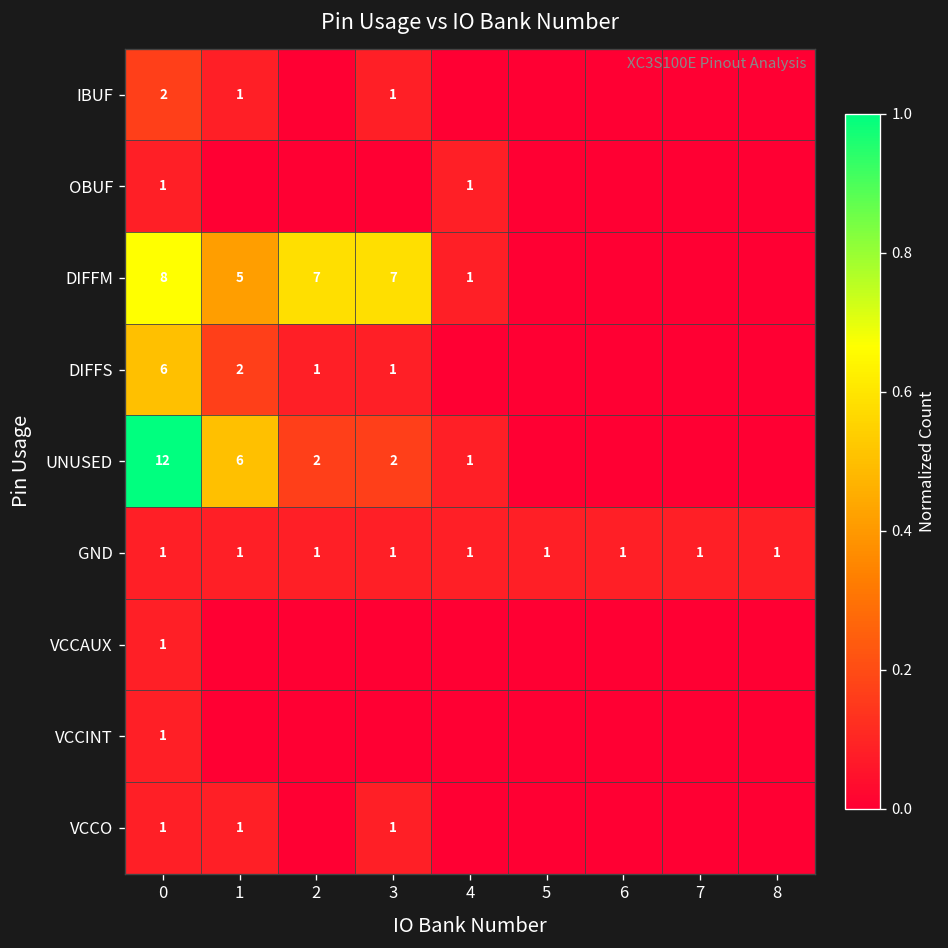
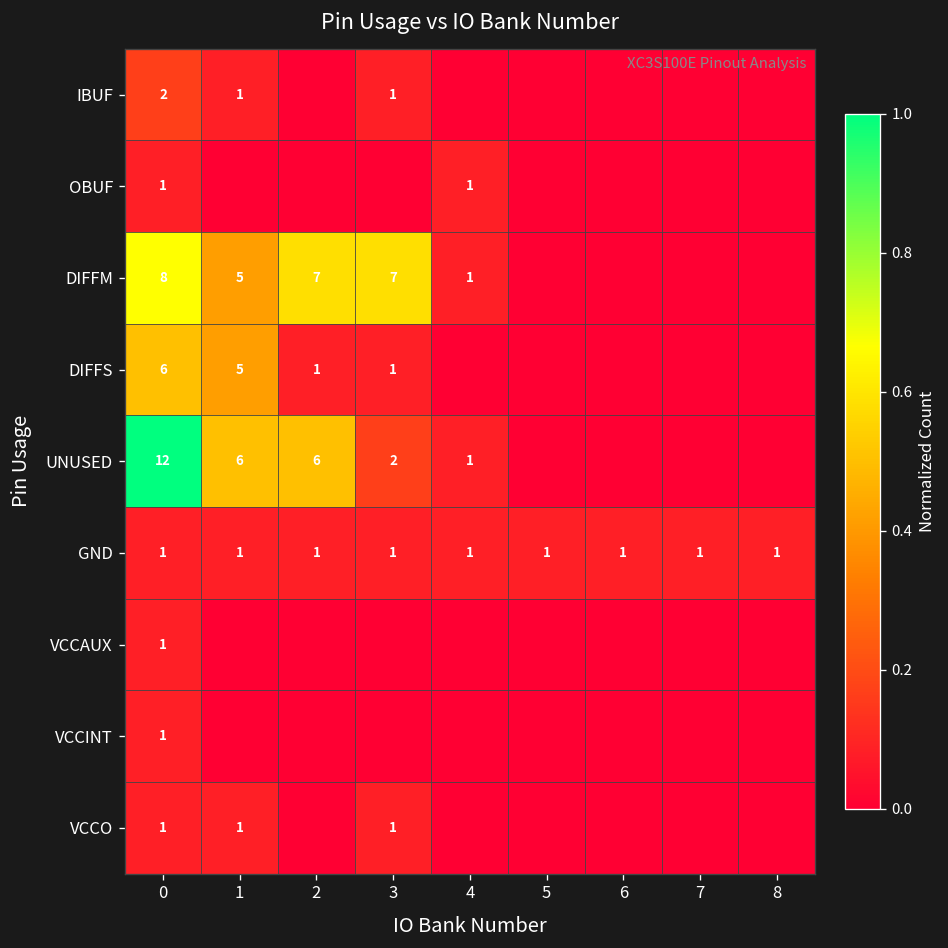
DIFFS, 1: 2 -> 5
UNUSED, 2: 2 -> 6
